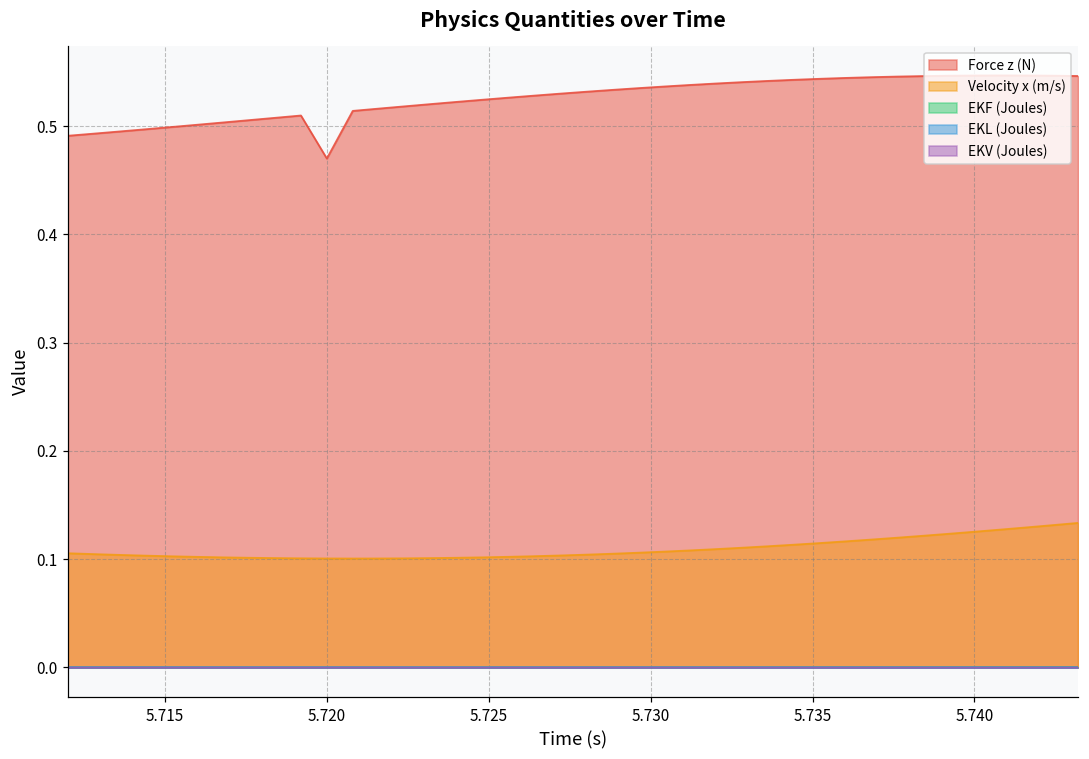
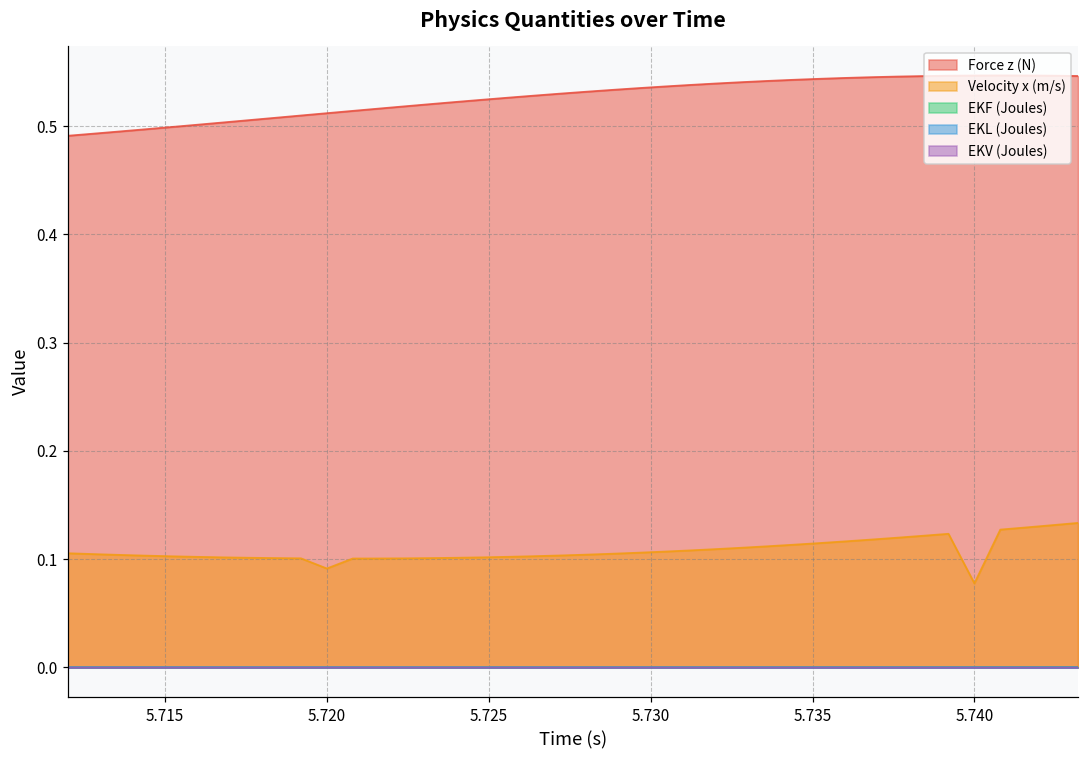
Force z (N), 5.720: 0.47 -> 0.51
Velocity x (m/s), 5.720: 0.10 -> 0.09
Velocity x (m/s), 5.740: 0.13 -> 0.08
